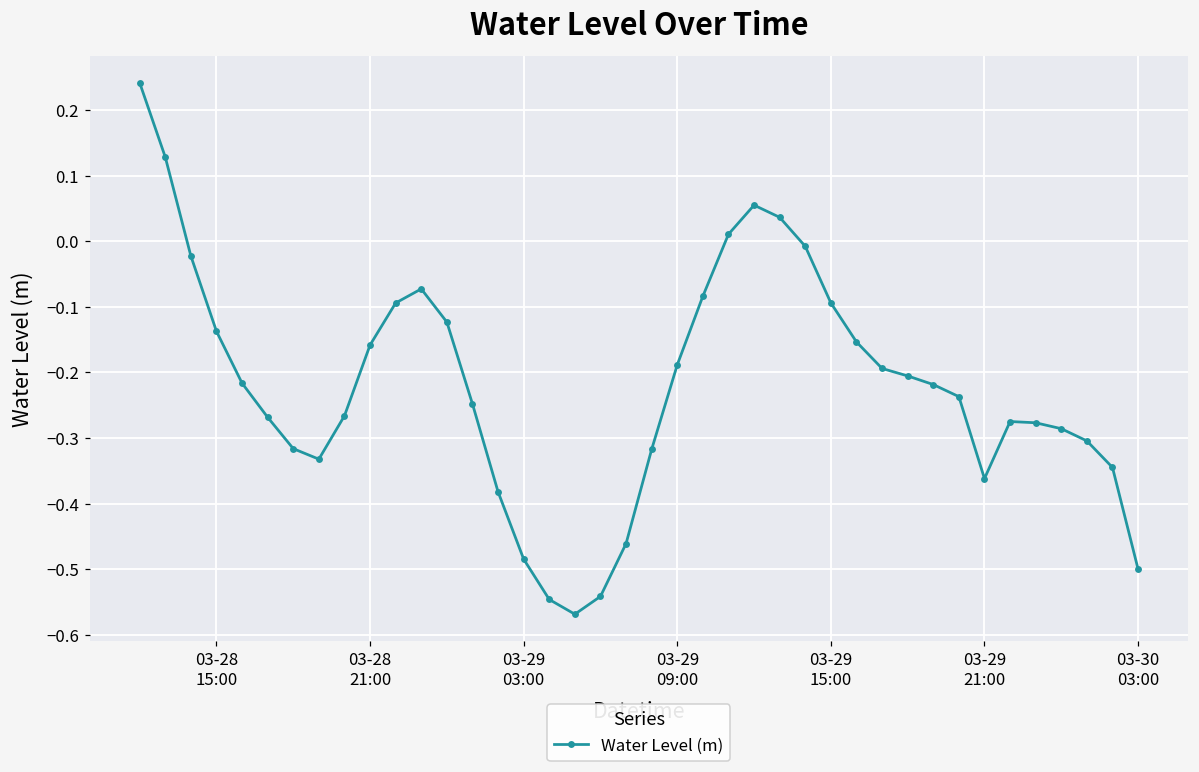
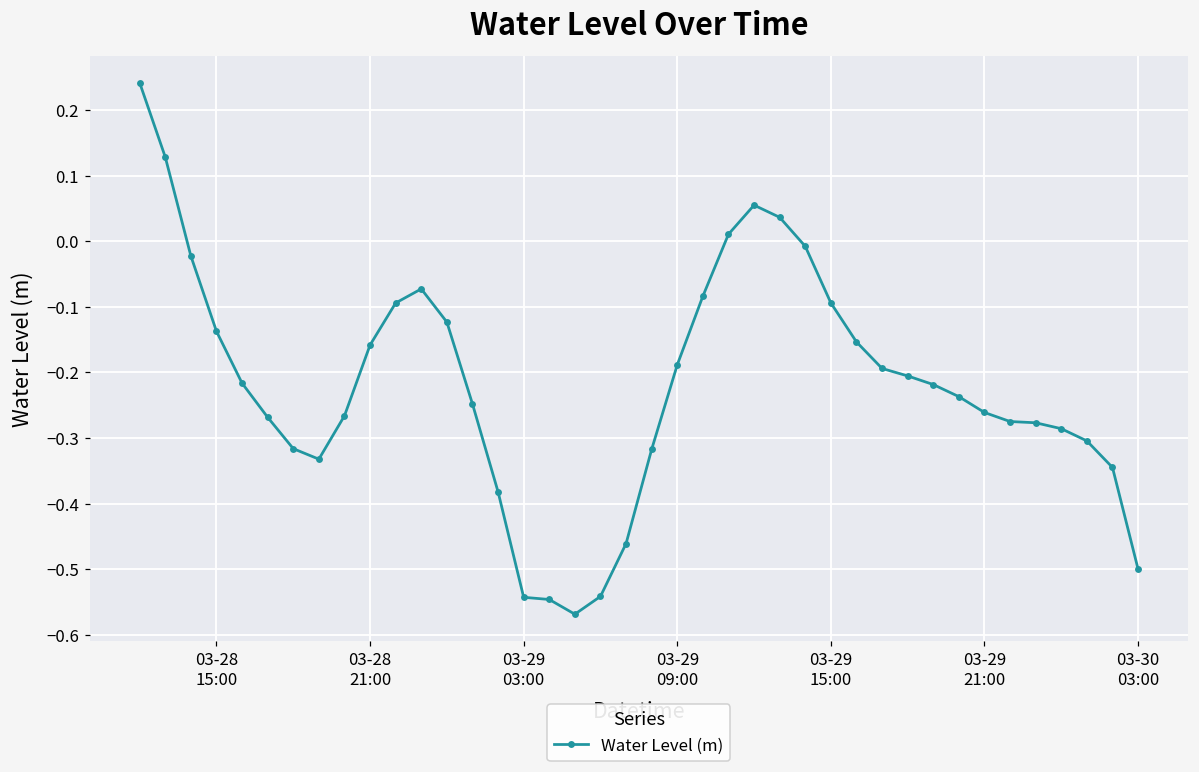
03-29 03:00: -0.48 -> -0.54
03-29 21:00: -0.36 -> -0.26
